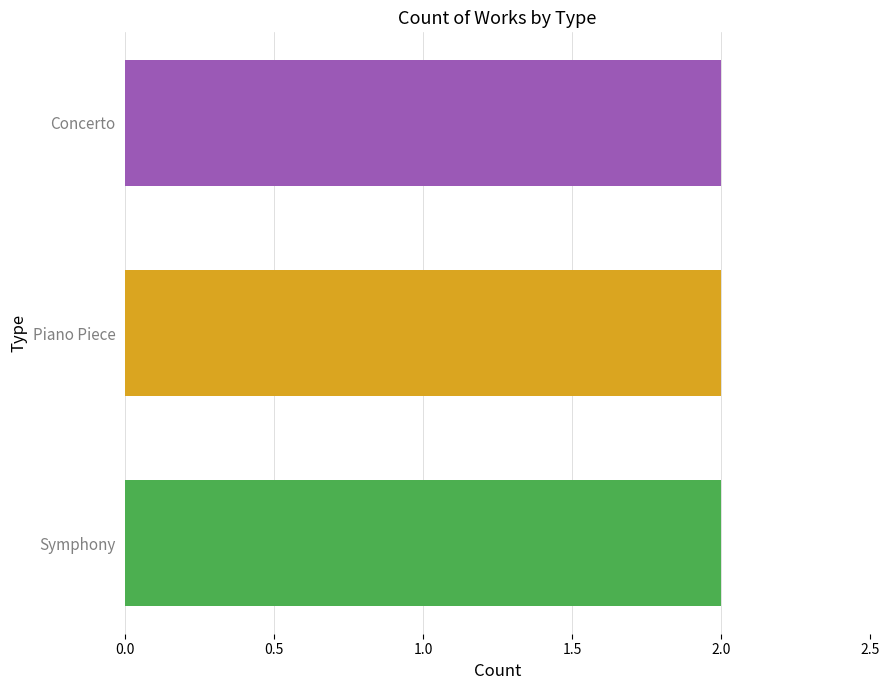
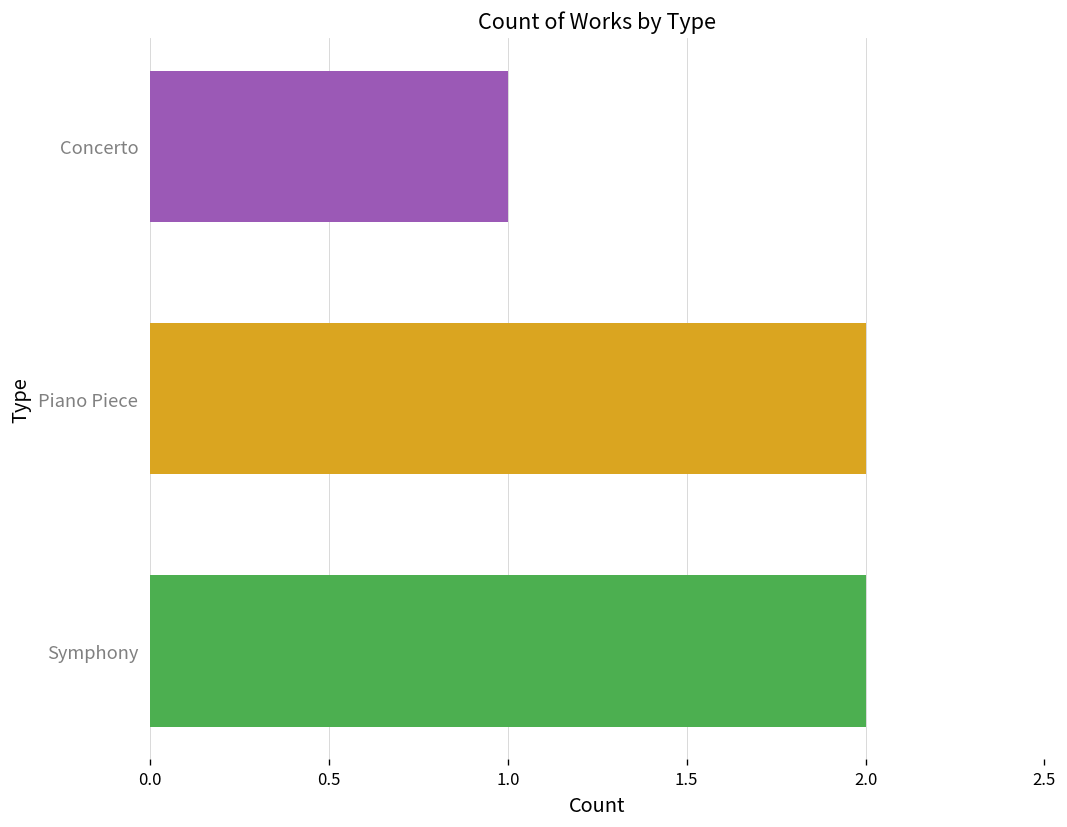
Concerto: 2 -> 1
